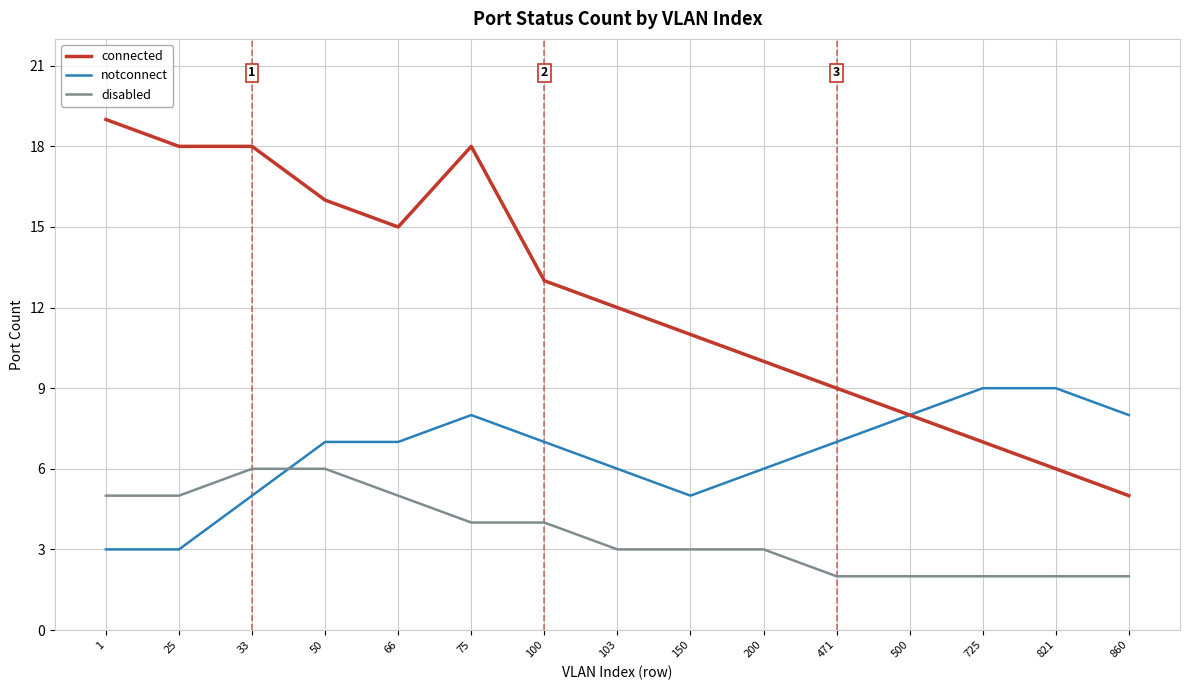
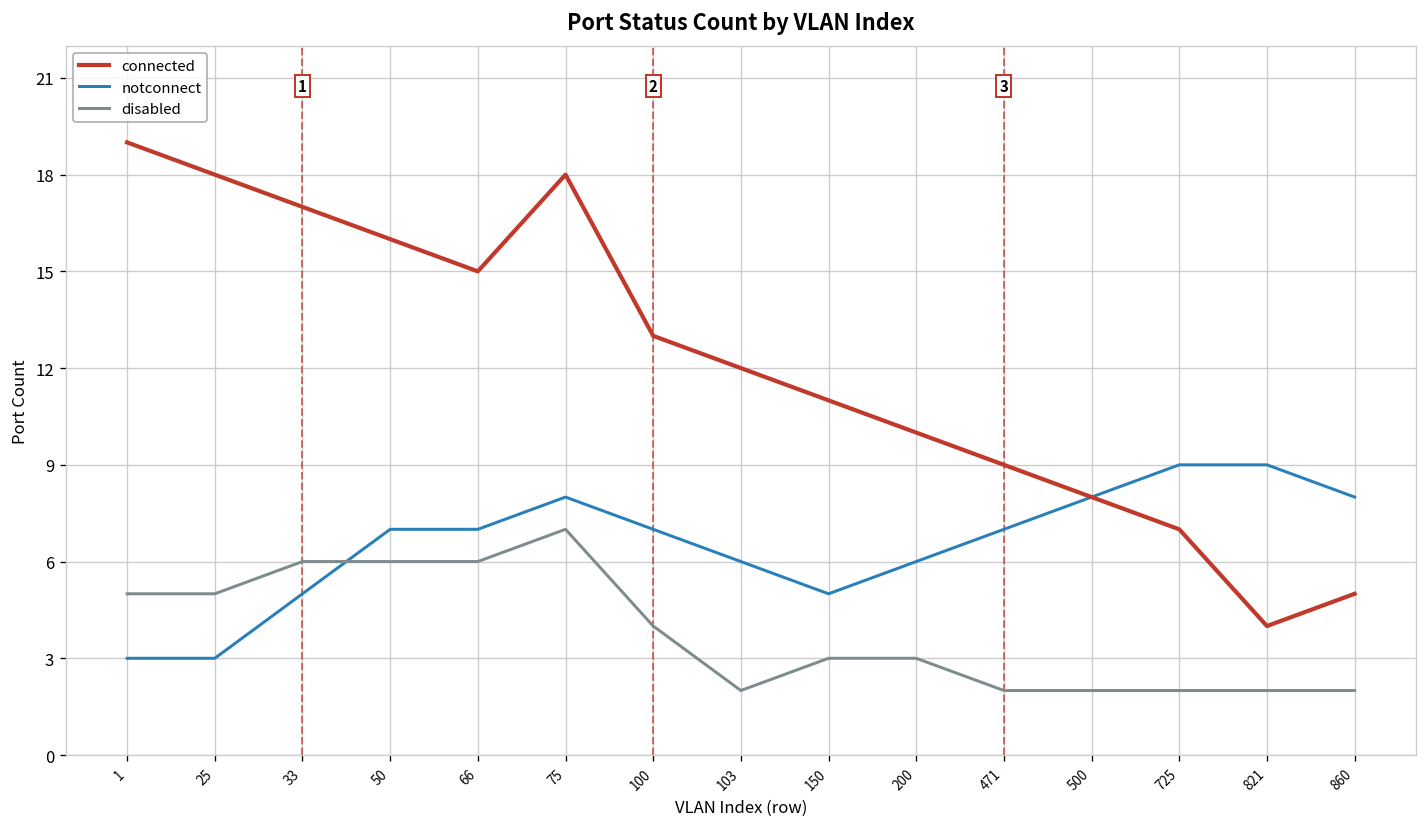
connected, 33: 18 -> 17
disabled, 66: 5 -> 6
disabled, 75: 4 -> 7
disabled, 103: 3 -> 2
connected, 821: 6 -> 4
